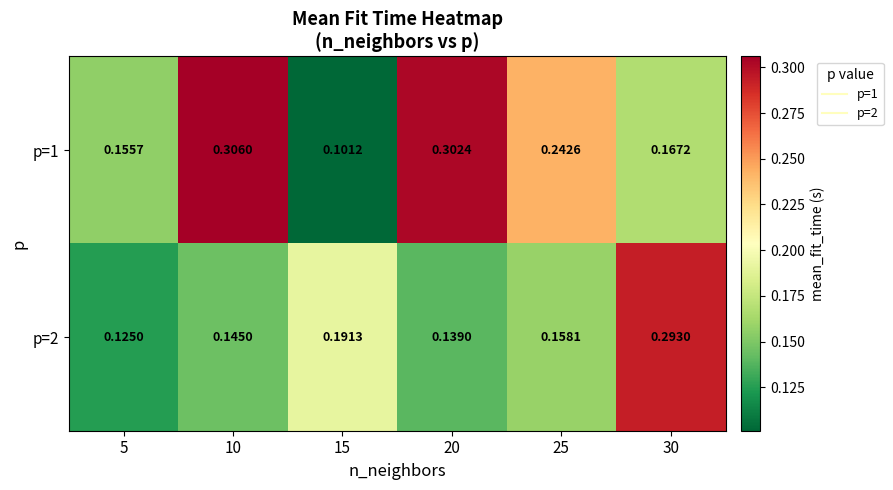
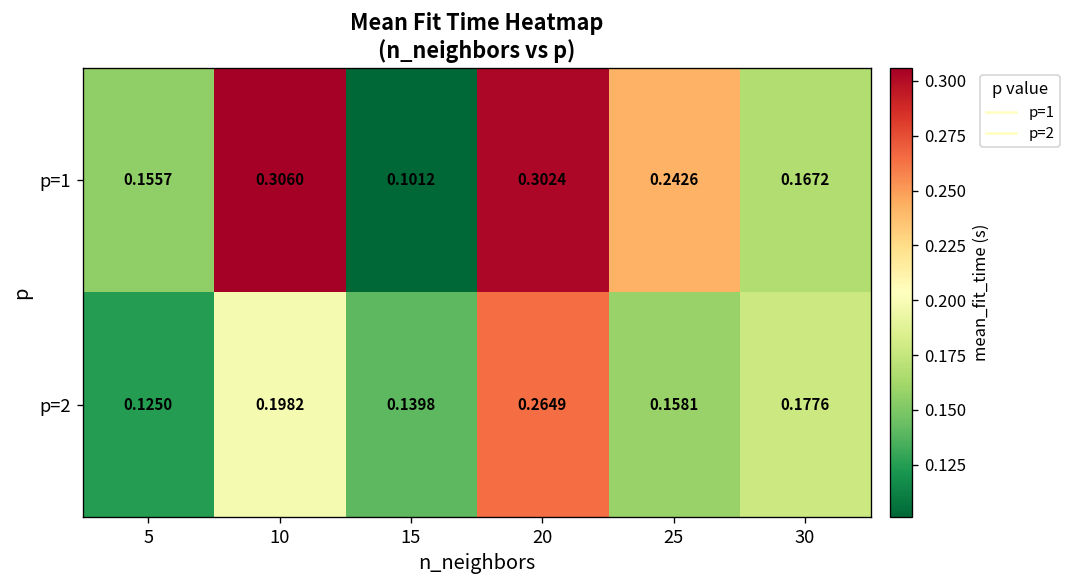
p=2, 10: 0.1450 -> 0.1982
p=2, 15: 0.1913 -> 0.1398
p=2, 20: 0.1390 -> 0.2649
p=2, 30: 0.2930 -> 0.1776
